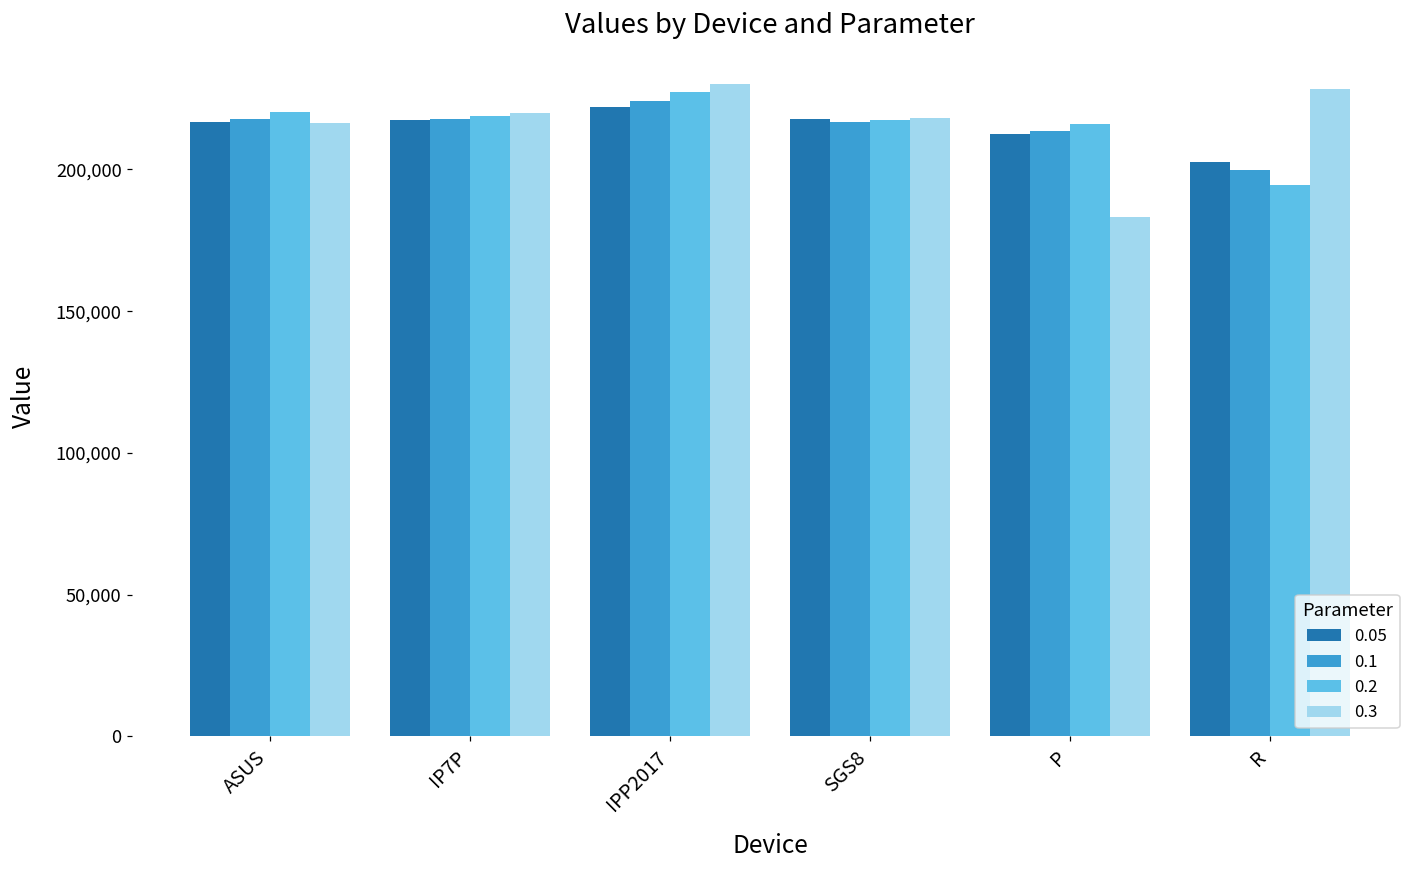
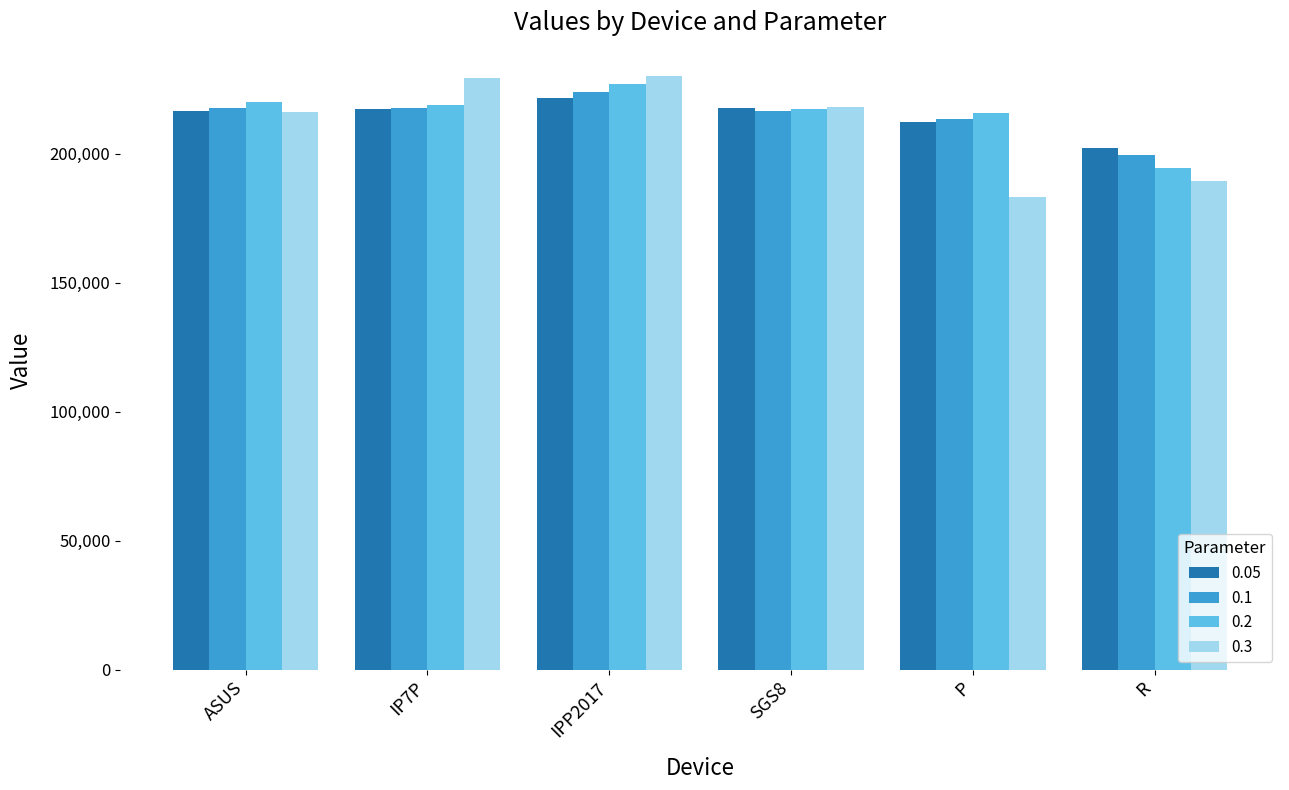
0.3, IP7P: 220,000 -> 229,000
0.3, R: 228,000 -> 189,000
